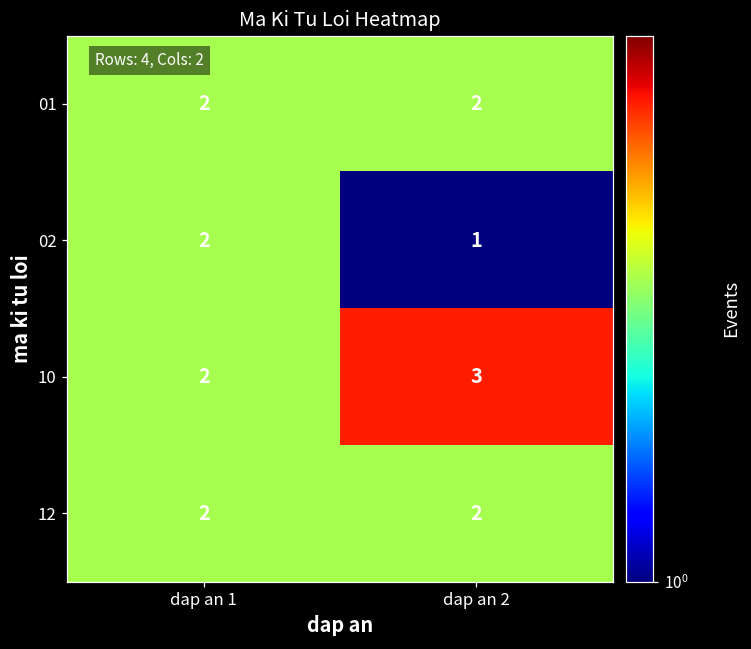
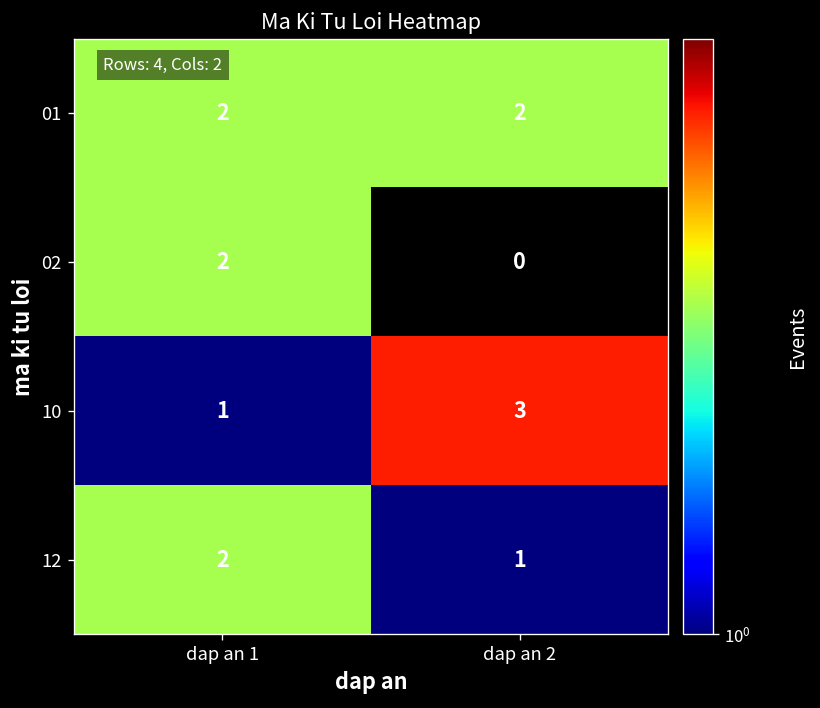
02, dap an 2: 1 -> 0
10, dap an 1: 2 -> 1
12, dap an 2: 2 -> 1
